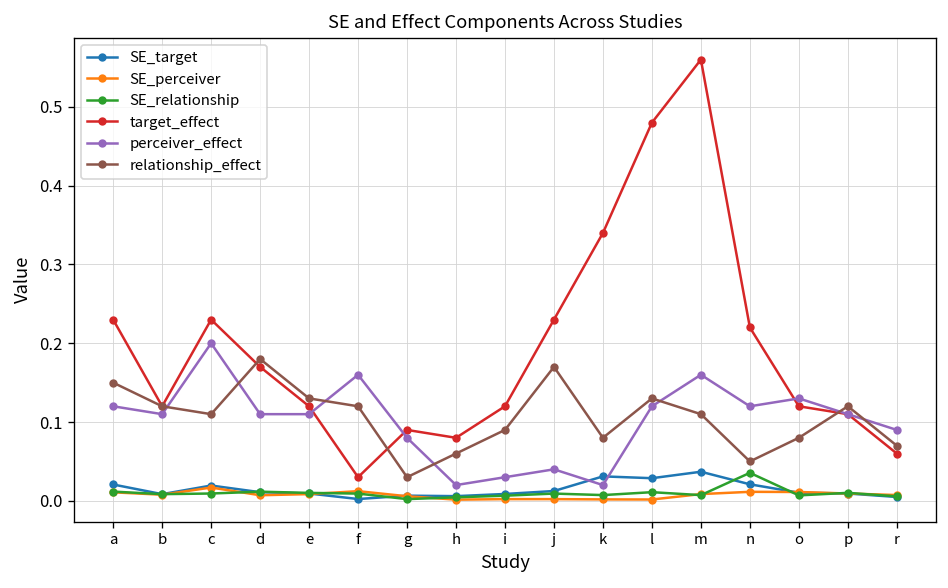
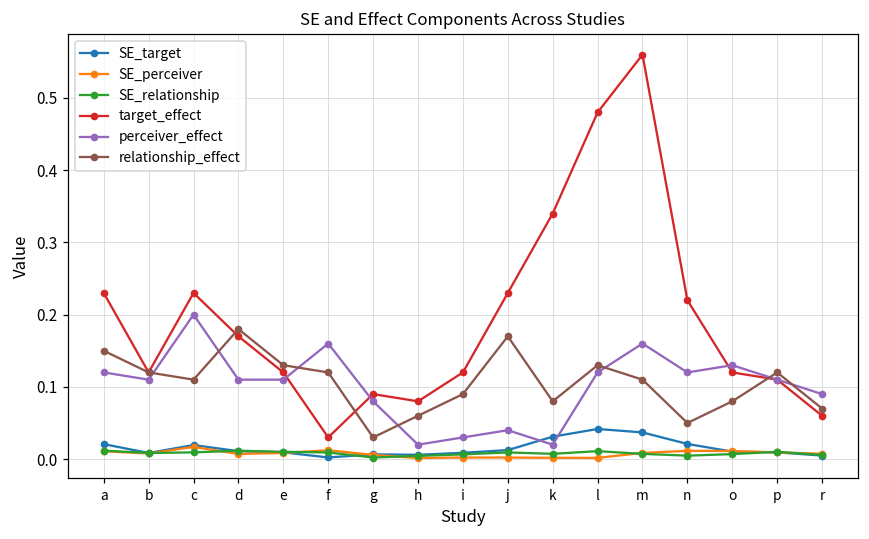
SE_target, l: 0.03 -> 0.04
SE_relationship, n: 0.04 -> 0.00
